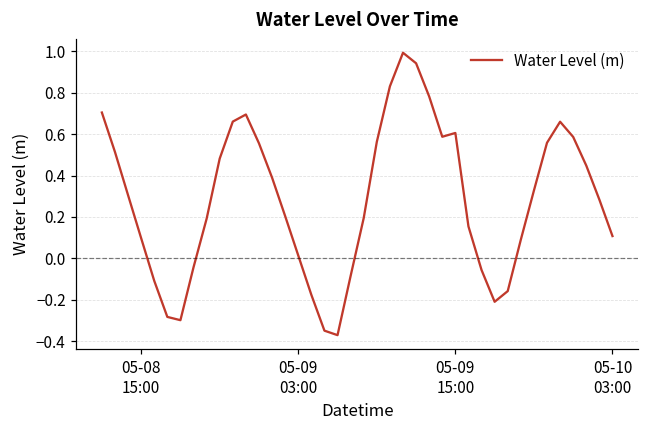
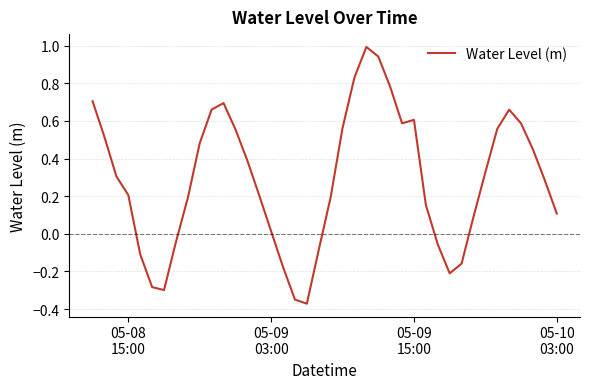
05-08 15:00: 0.10 -> 0.21
